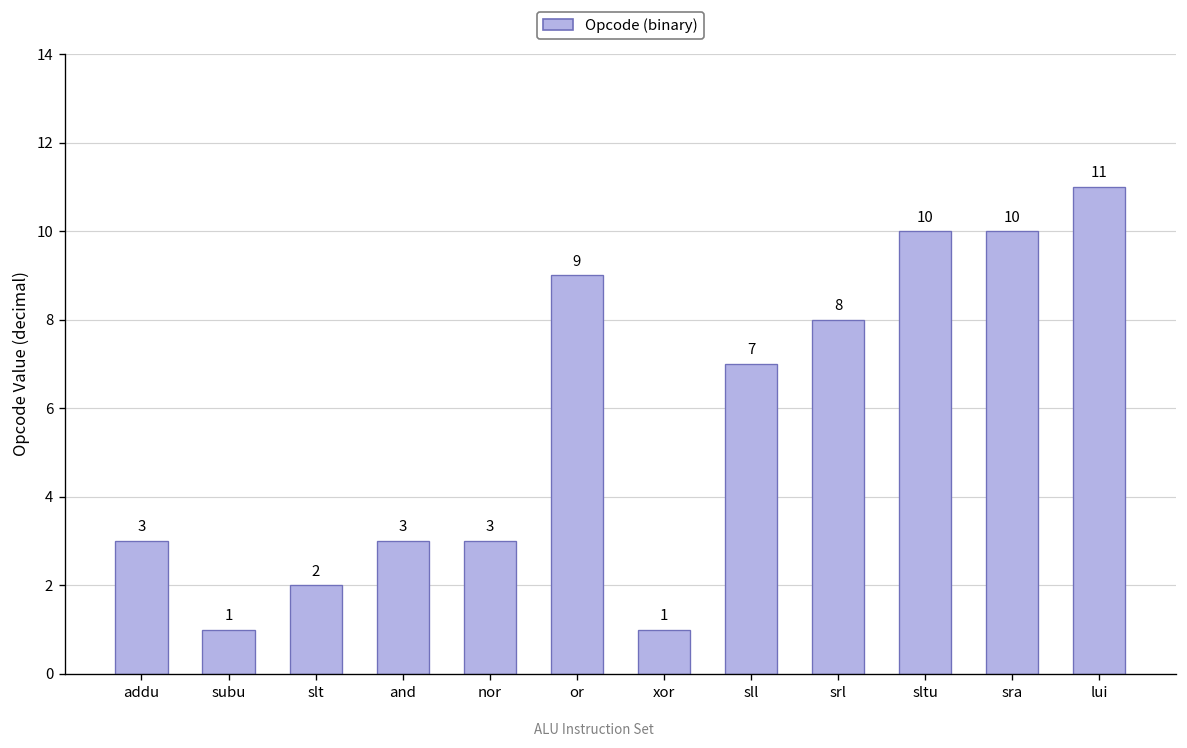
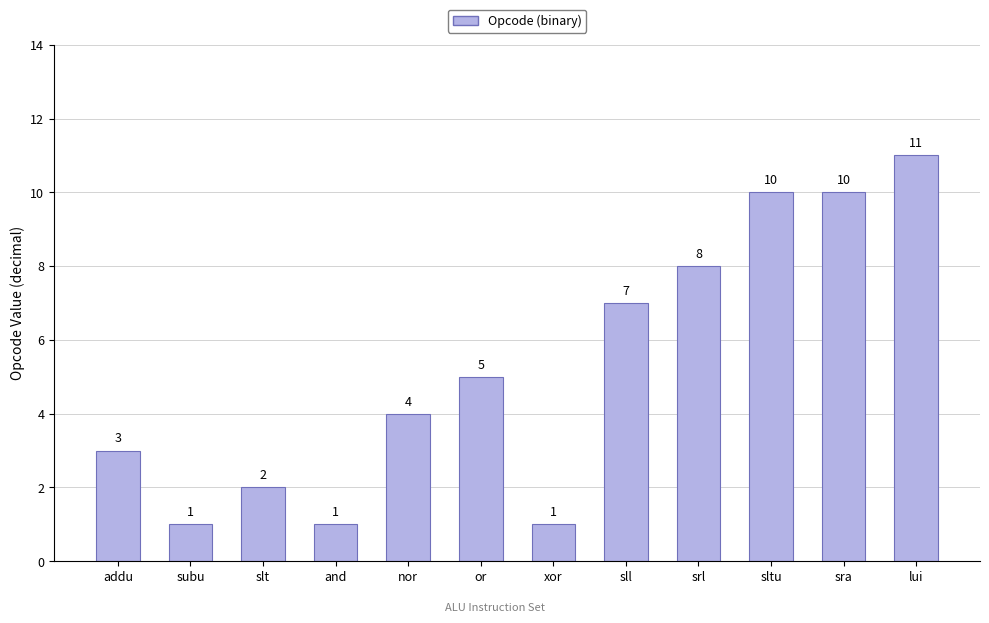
and: 3 -> 1
nor: 3 -> 4
or: 9 -> 5
